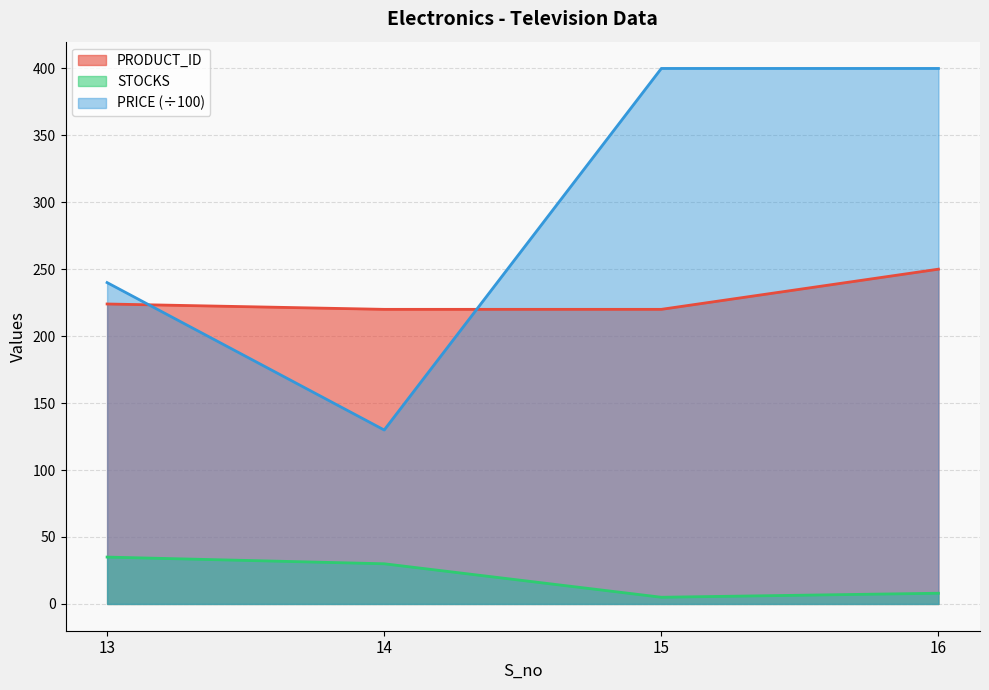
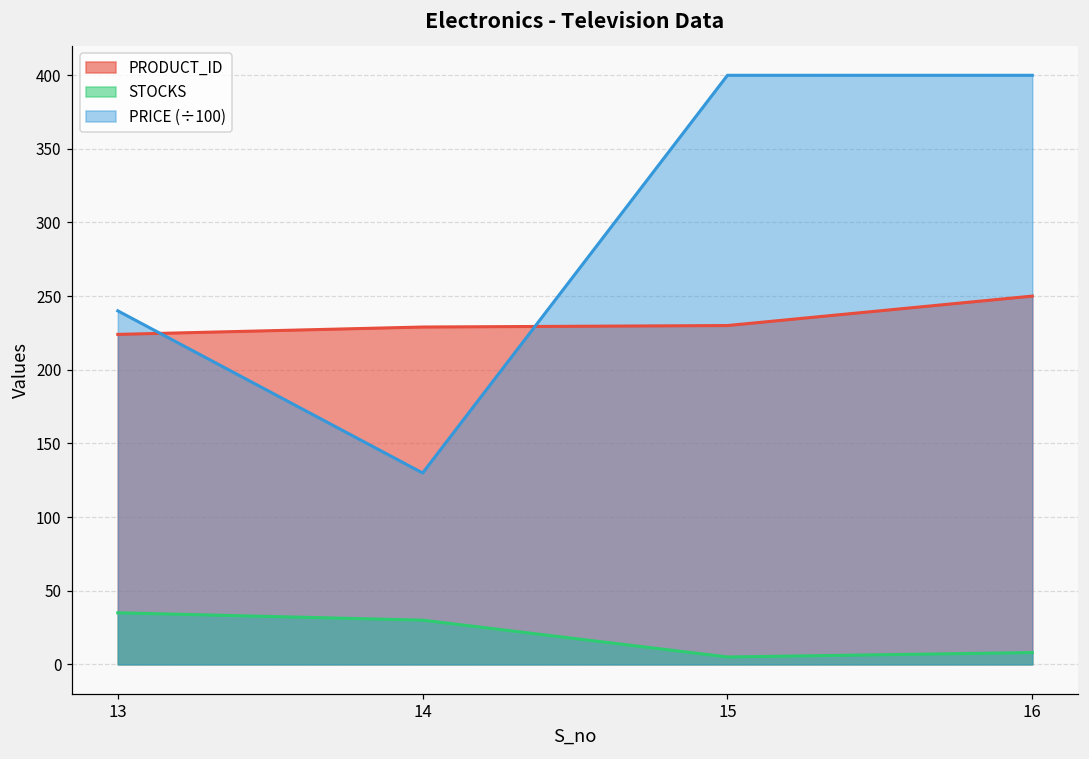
PRODUCT_ID, 14: 220 -> 229
PRODUCT_ID, 15: 220 -> 230
